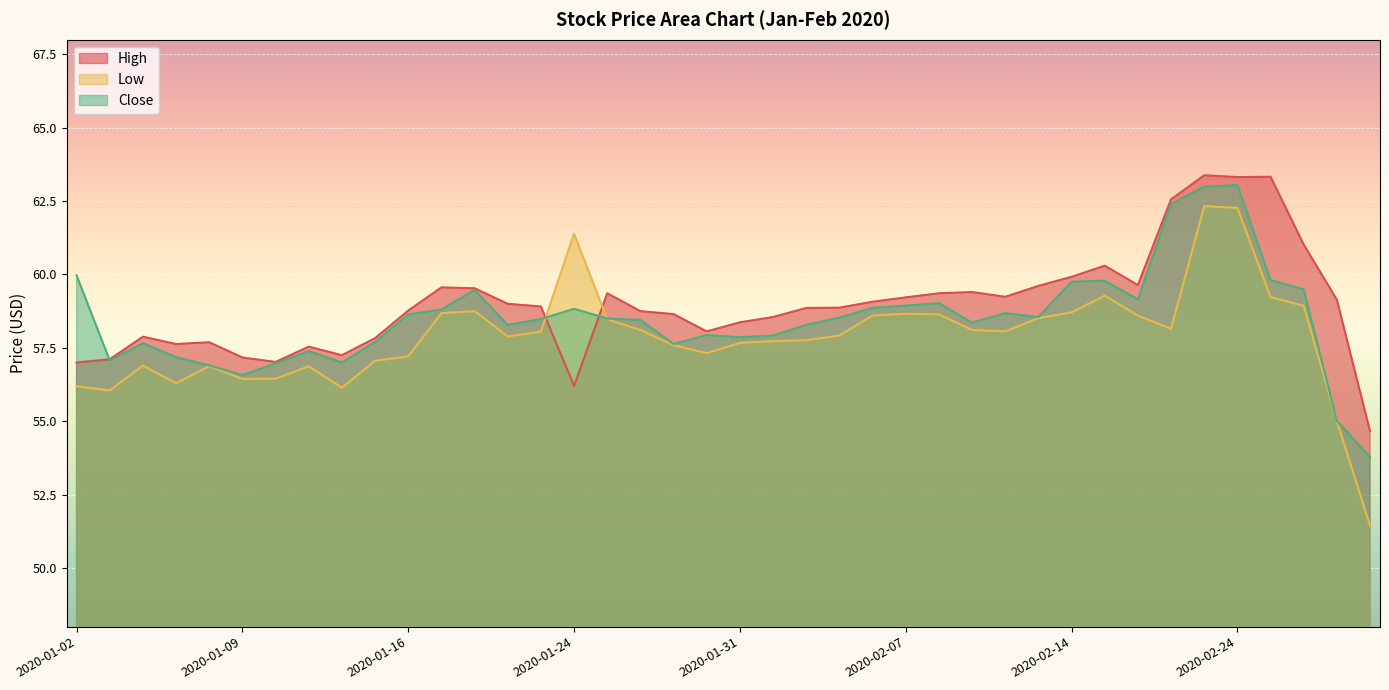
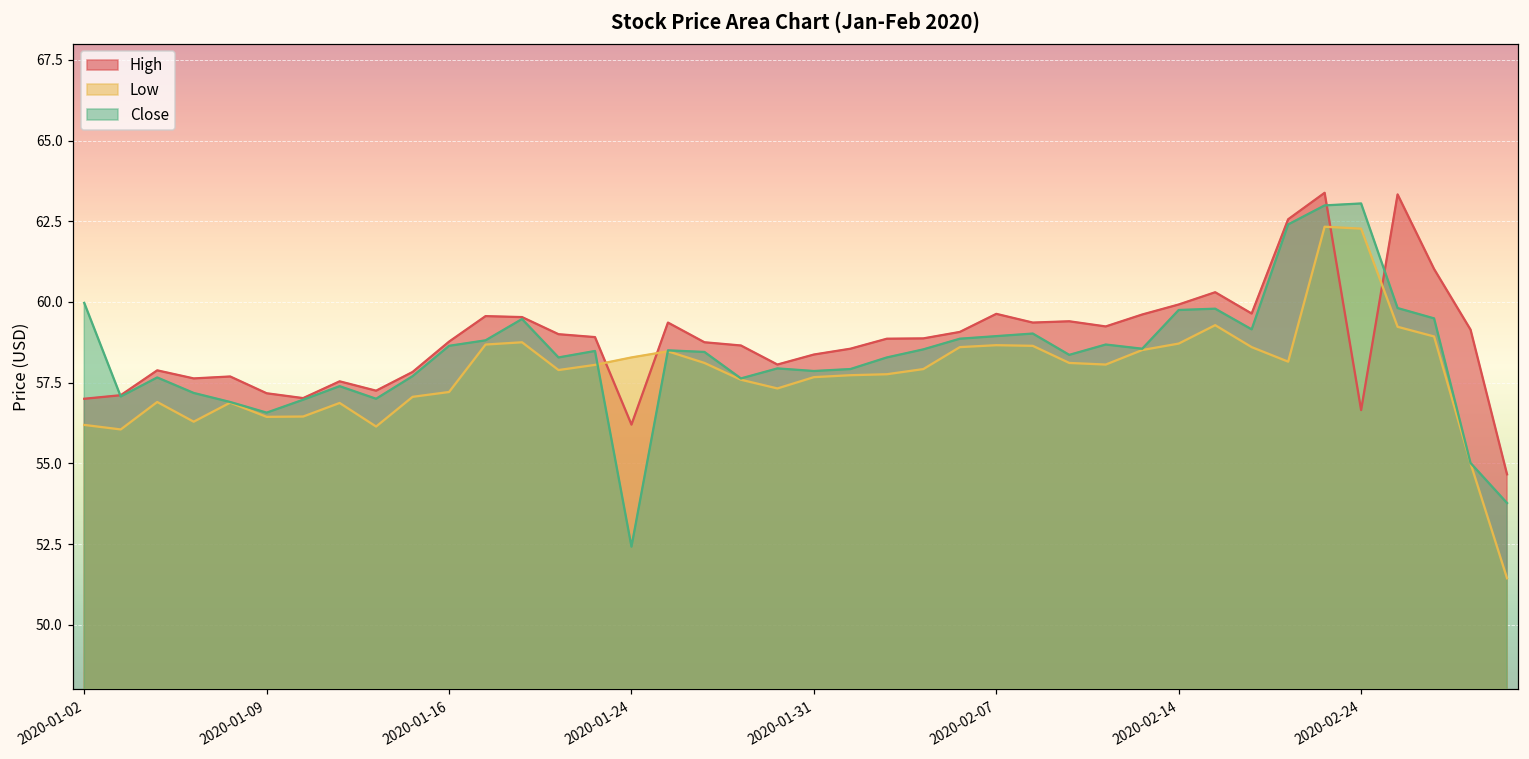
Low, 2020-01-24: 61.4 -> 58.3
Close, 2020-01-24: 58.8 -> 52.4
High, 2020-02-07: 59.2 -> 59.6
High, 2020-02-24: 63.3 -> 56.7
